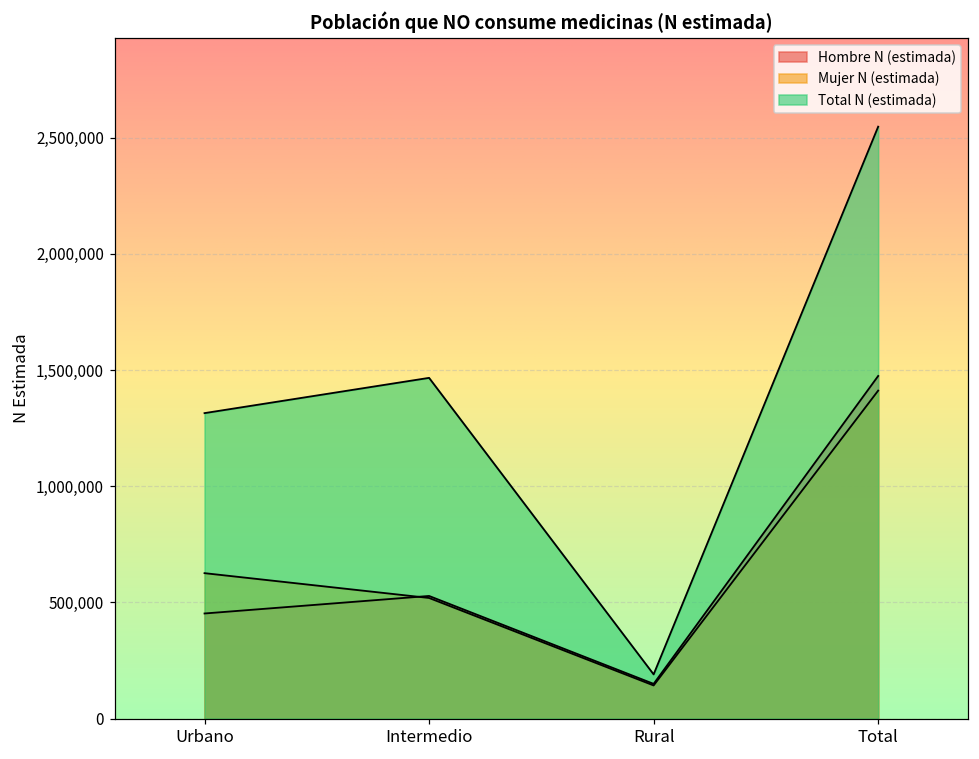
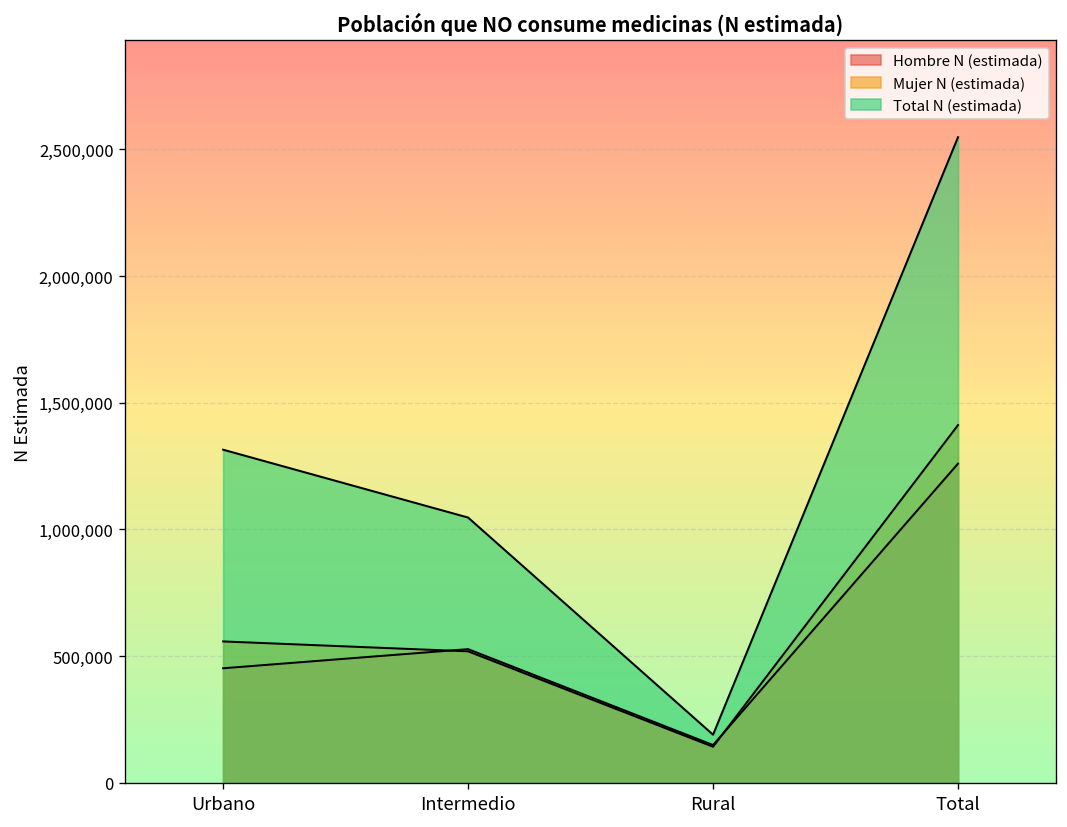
Mujer N (estimada), Urbano: 630,000 -> 560,000
Total N (estimada), Intermedio: 1,470,000 -> 1,050,000
Hombre N (estimada), Total: 1,470,000 -> 1,260,000
